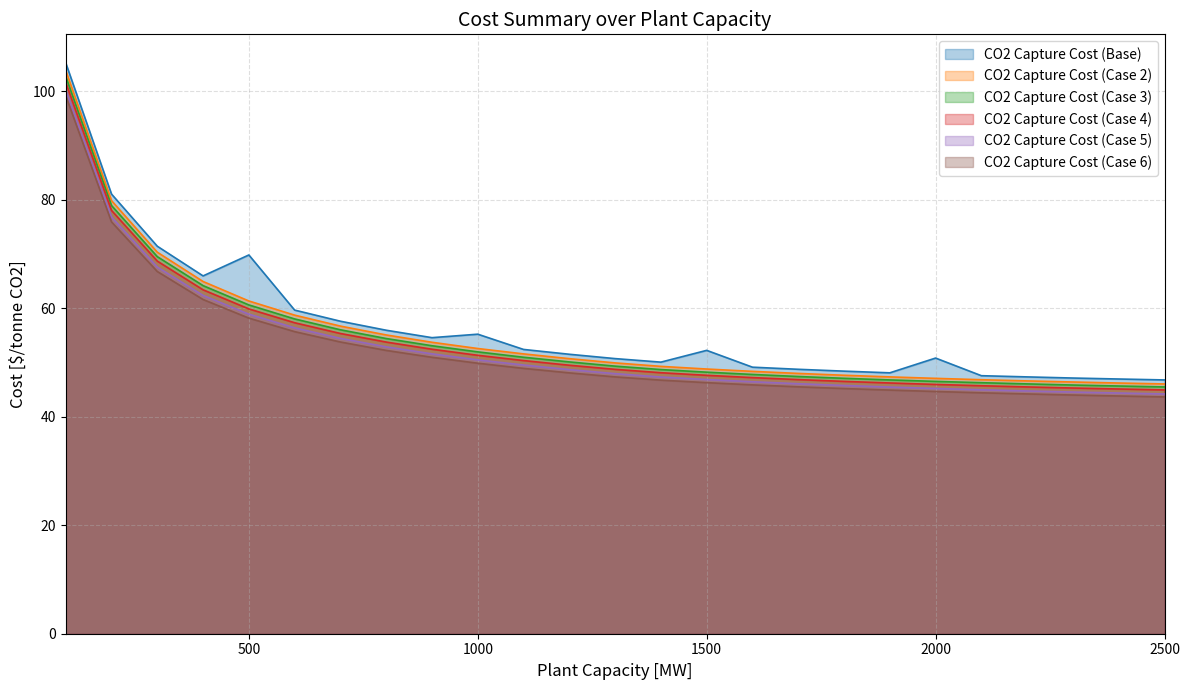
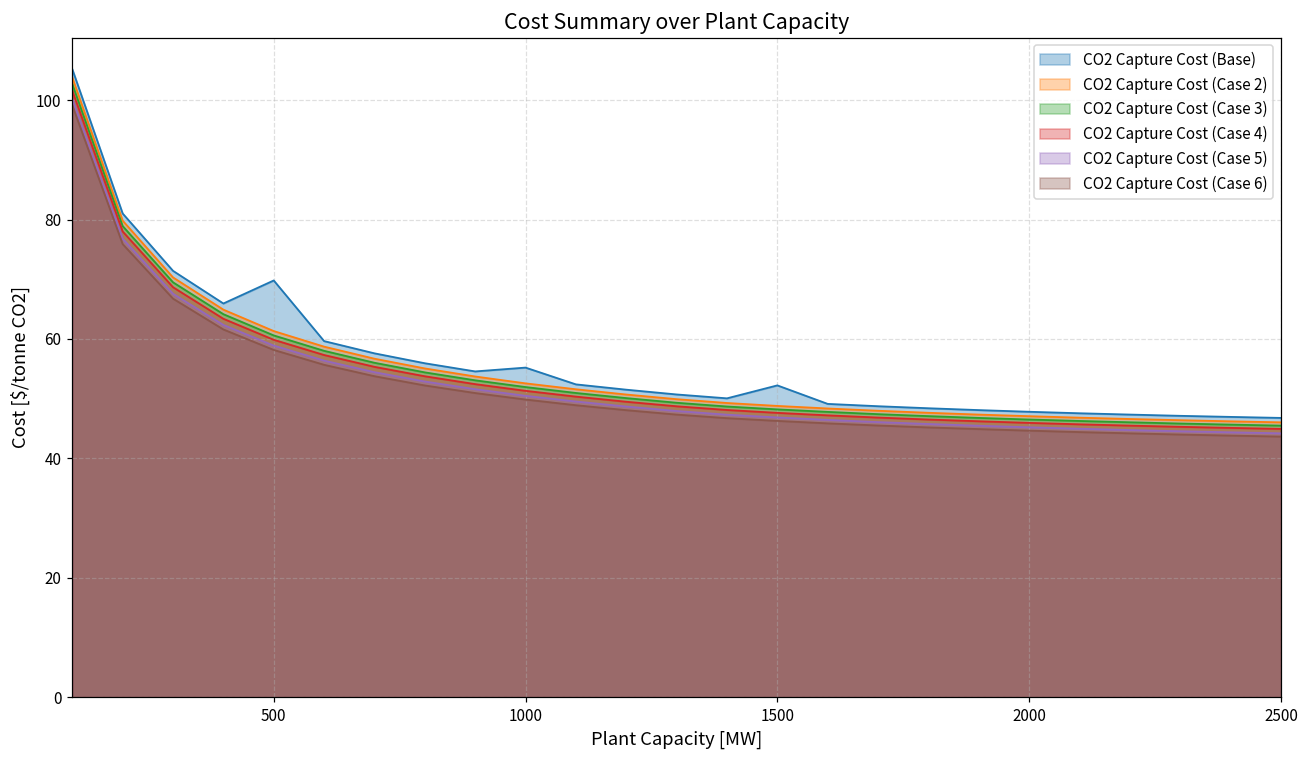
CO2 Capture Cost (Base), 2000: 51 -> 48
